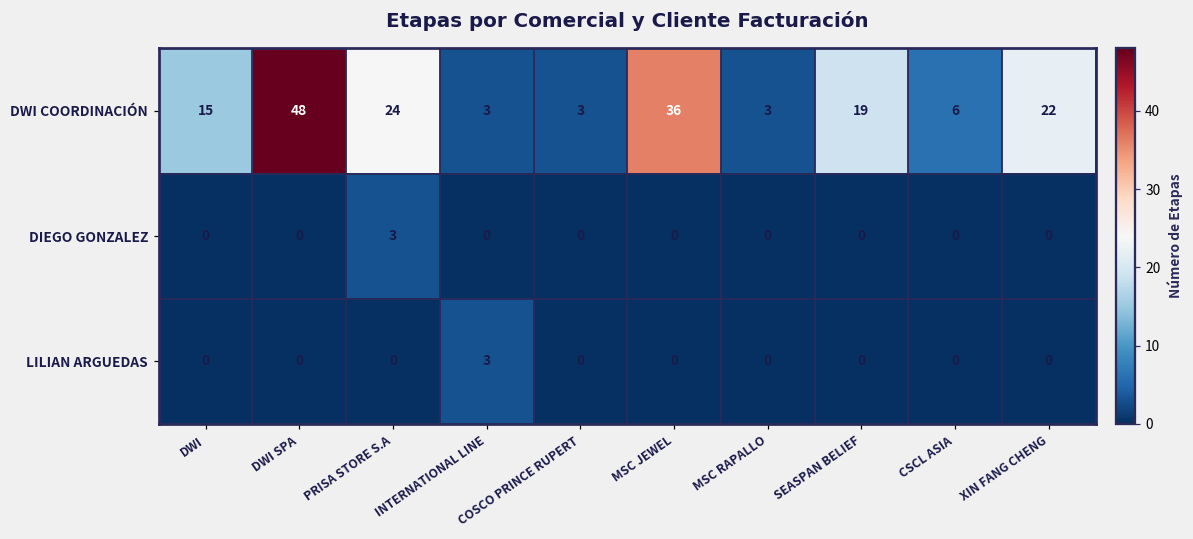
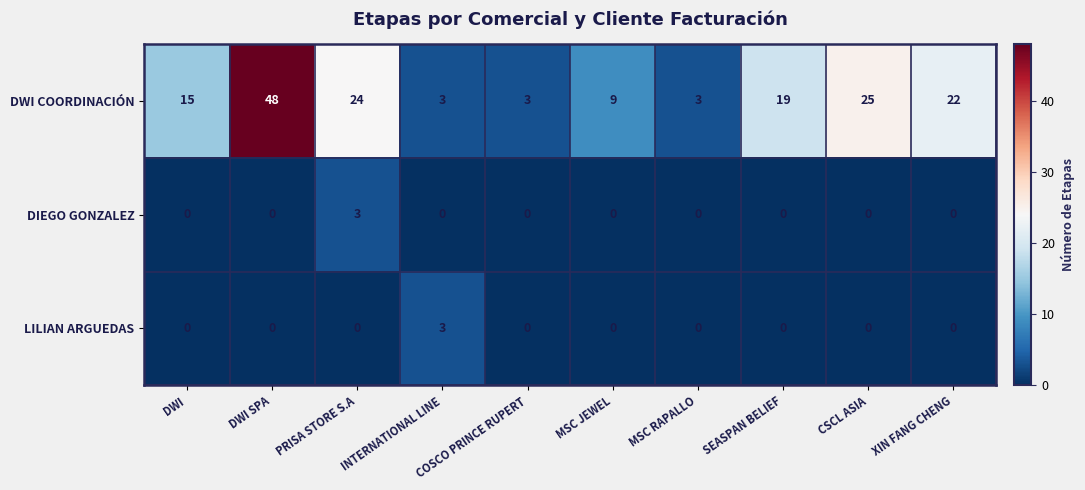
DWI COORDINACIÓN, MSC JEWEL: 36 -> 9
DWI COORDINACIÓN, CSCL ASIA: 6 -> 25
